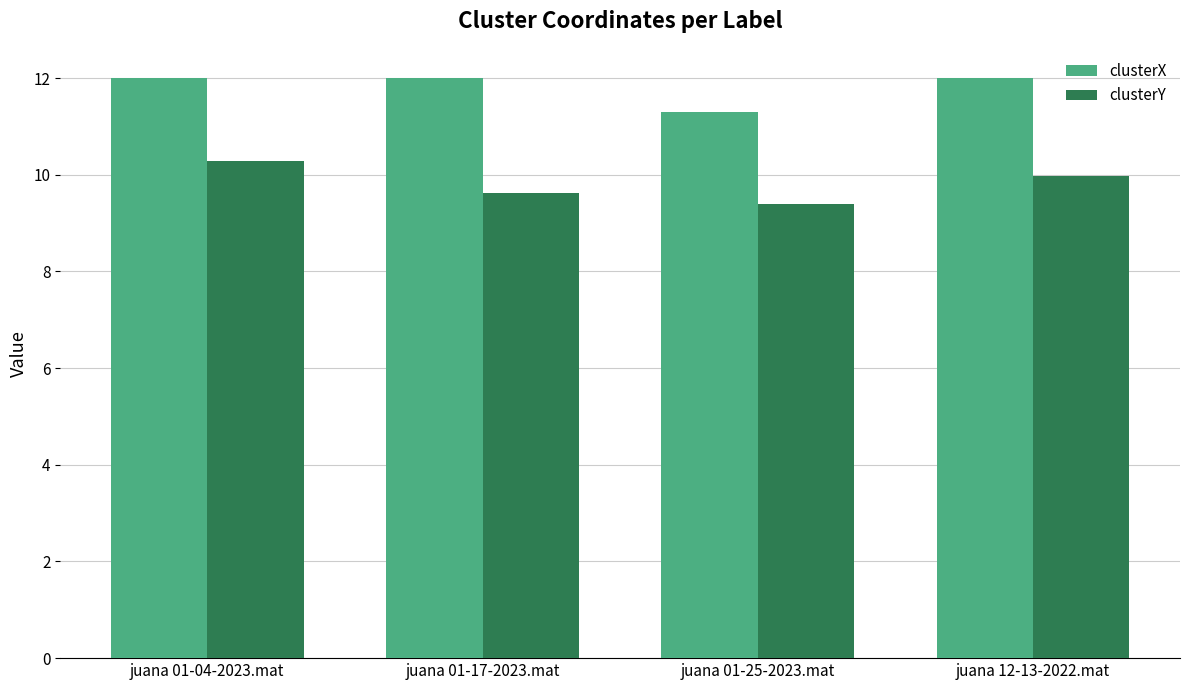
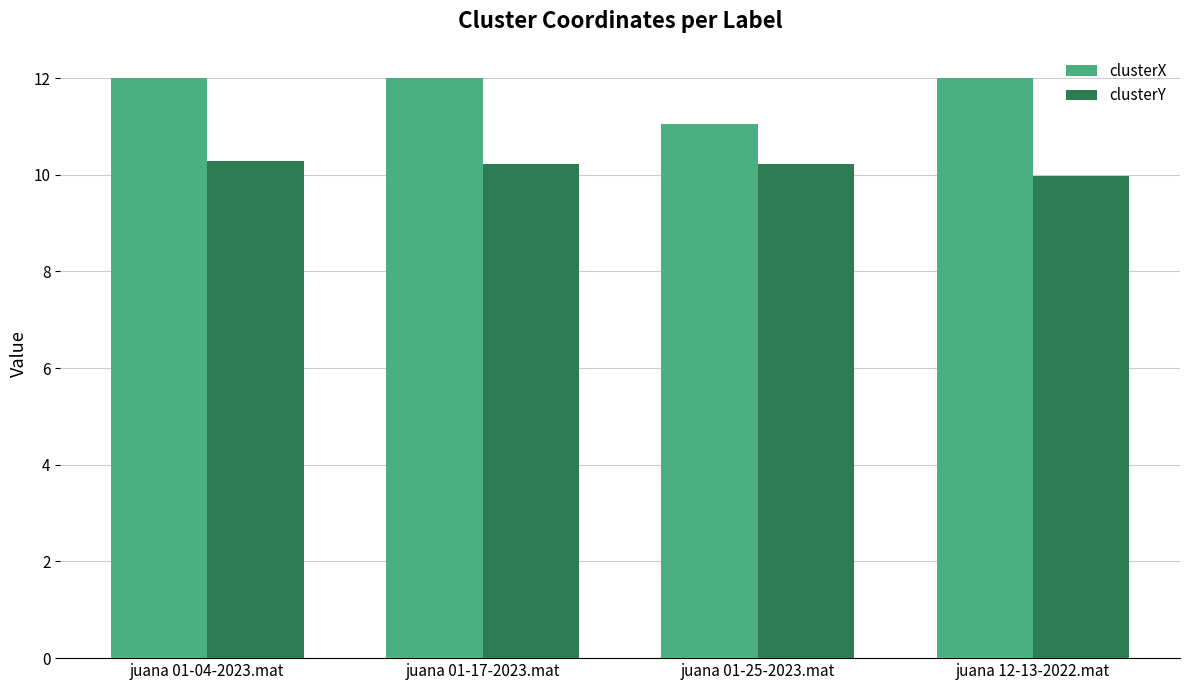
clusterY, juana 01-17-2023.mat: 9.6 -> 10.2
clusterX, juana 01-25-2023.mat: 11.3 -> 11.0
clusterY, juana 01-25-2023.mat: 9.4 -> 10.2
